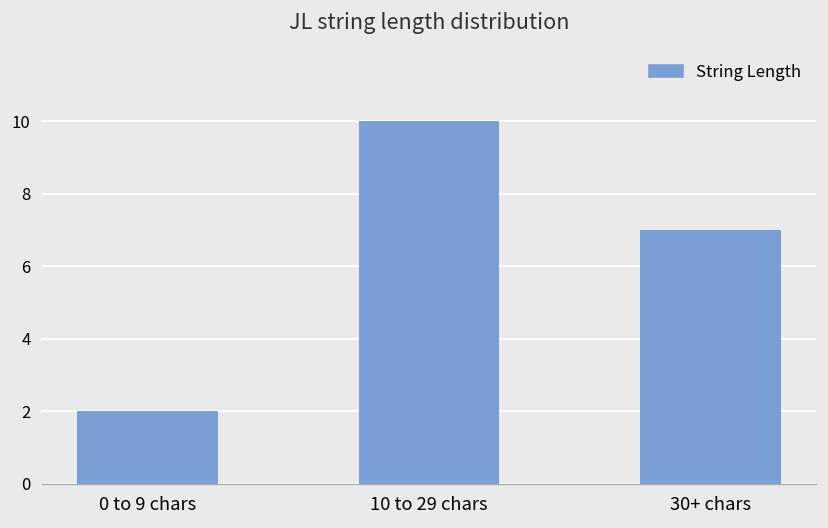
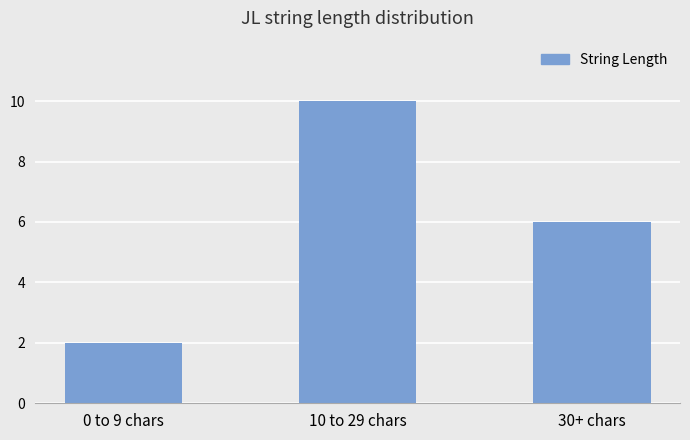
30+ chars: 7 -> 6
